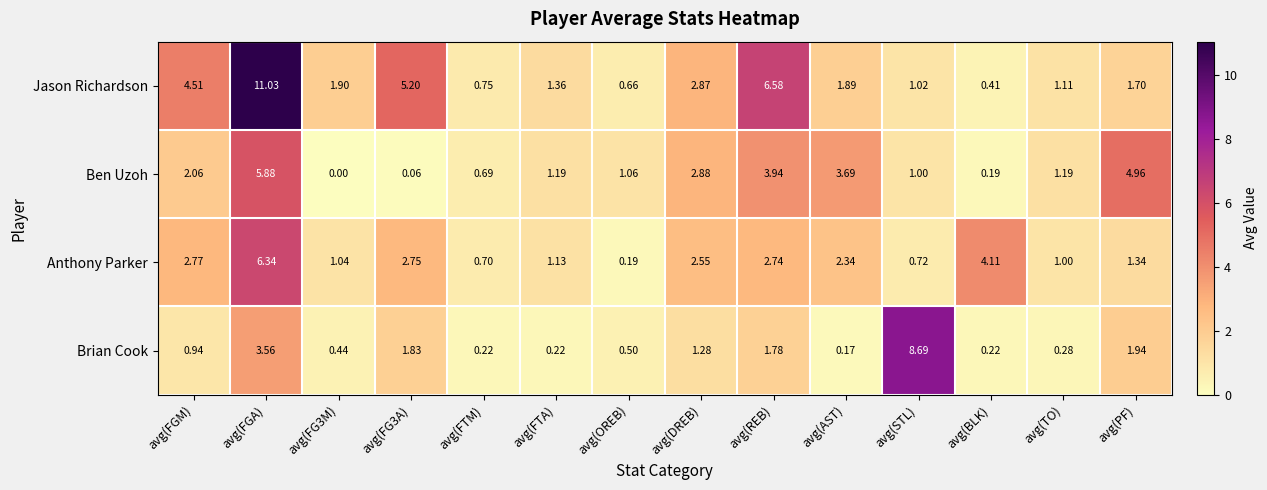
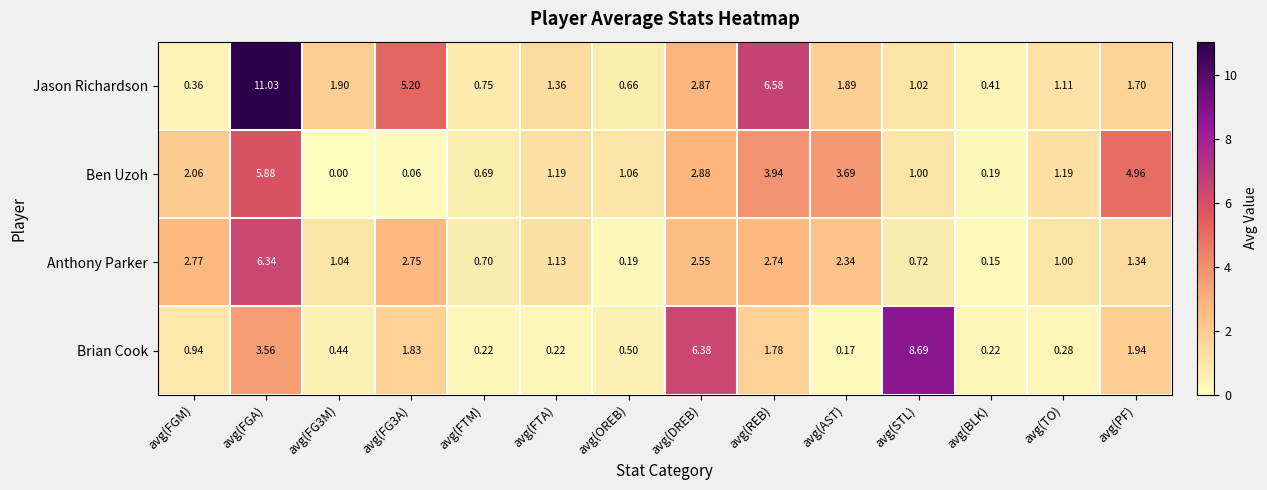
Jason Richardson, avg(FGM): 4.51 -> 0.36
Anthony Parker, avg(BLK): 4.11 -> 0.15
Brian Cook, avg(DREB): 1.28 -> 6.38
